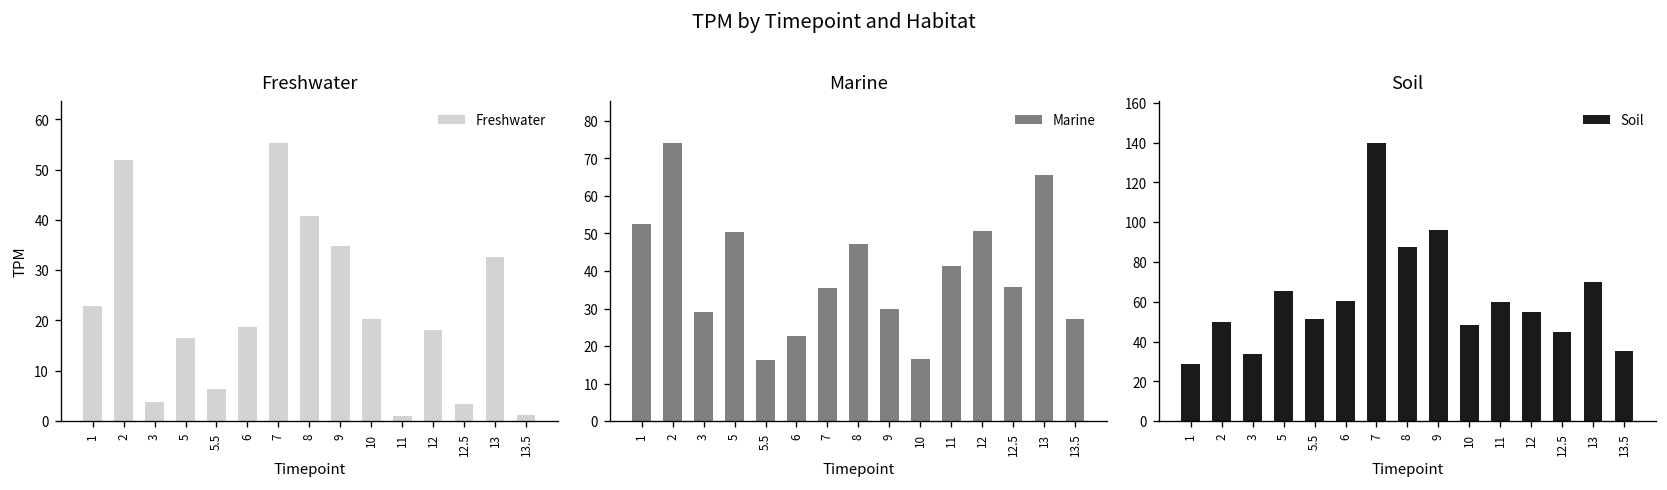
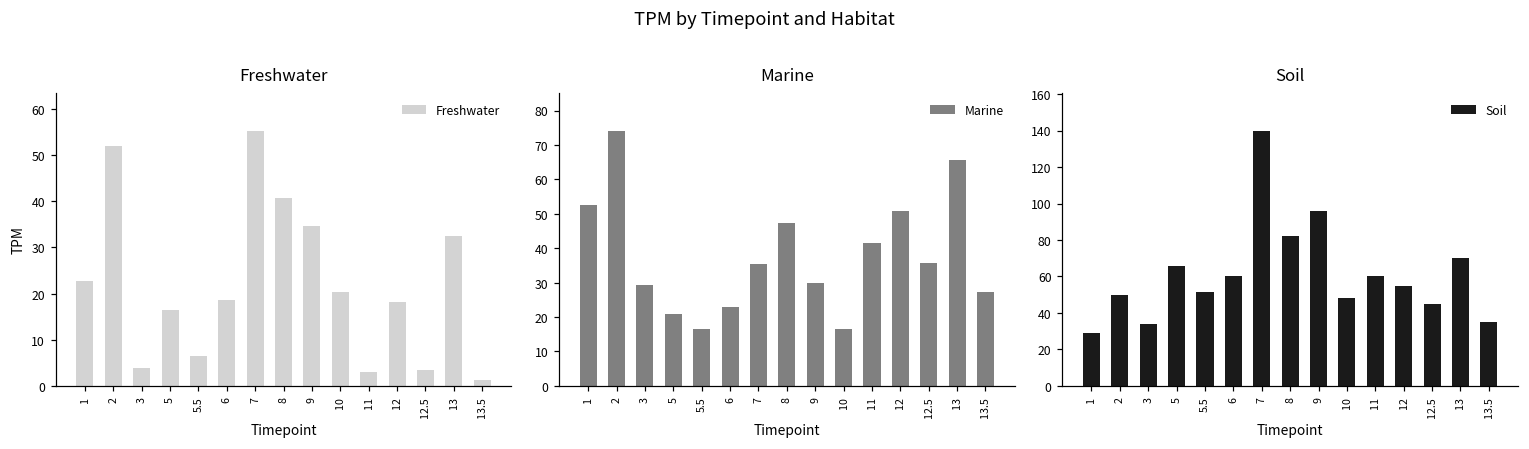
Freshwater, 11: 1 -> 3
Marine, 5: 50 -> 21
Soil, 8: 87 -> 82
